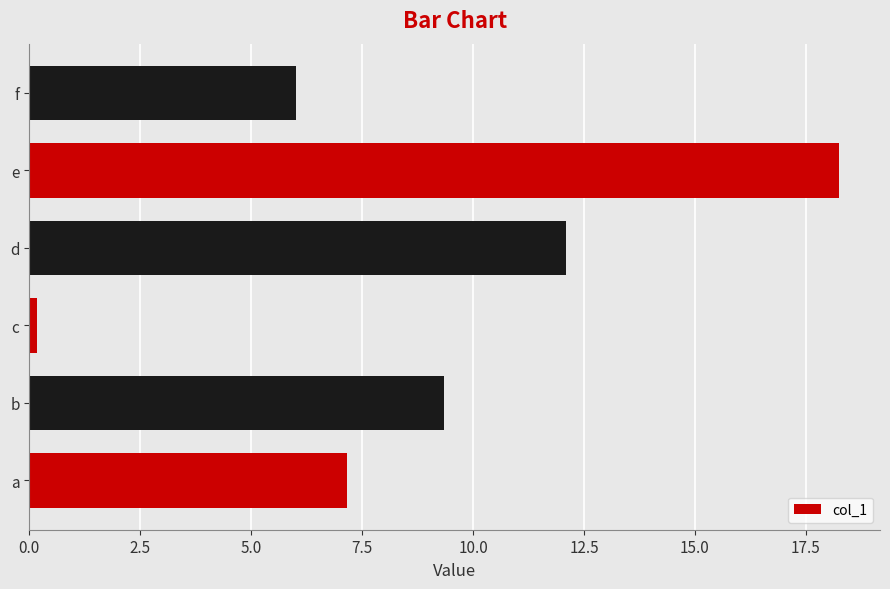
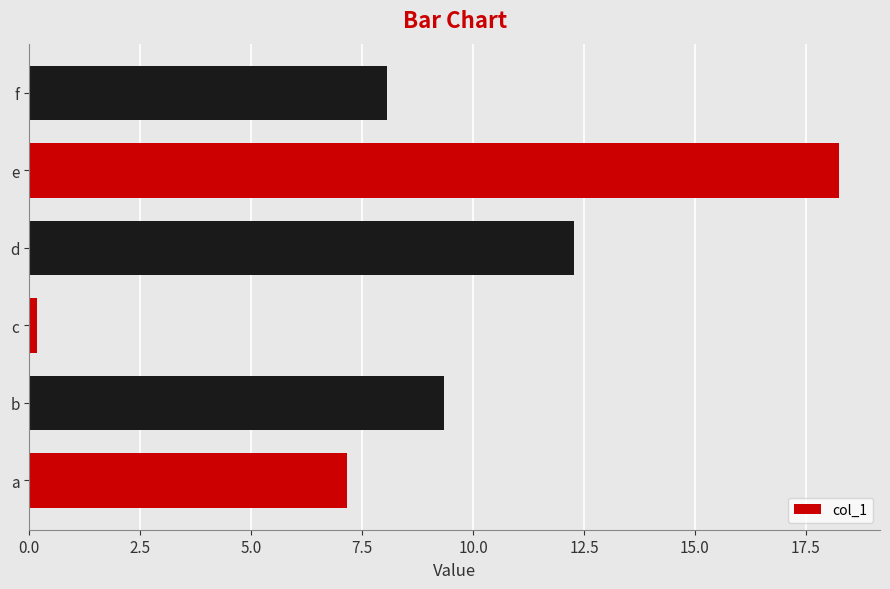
f: 6.0 -> 8.1
d: 12.1 -> 12.3
